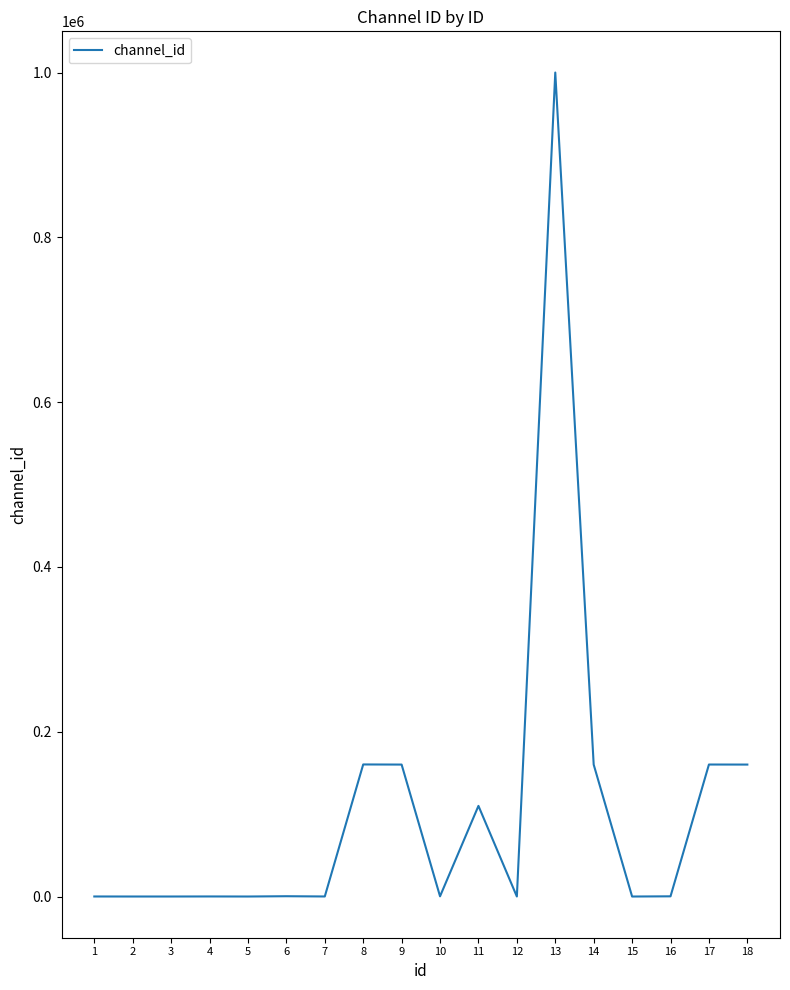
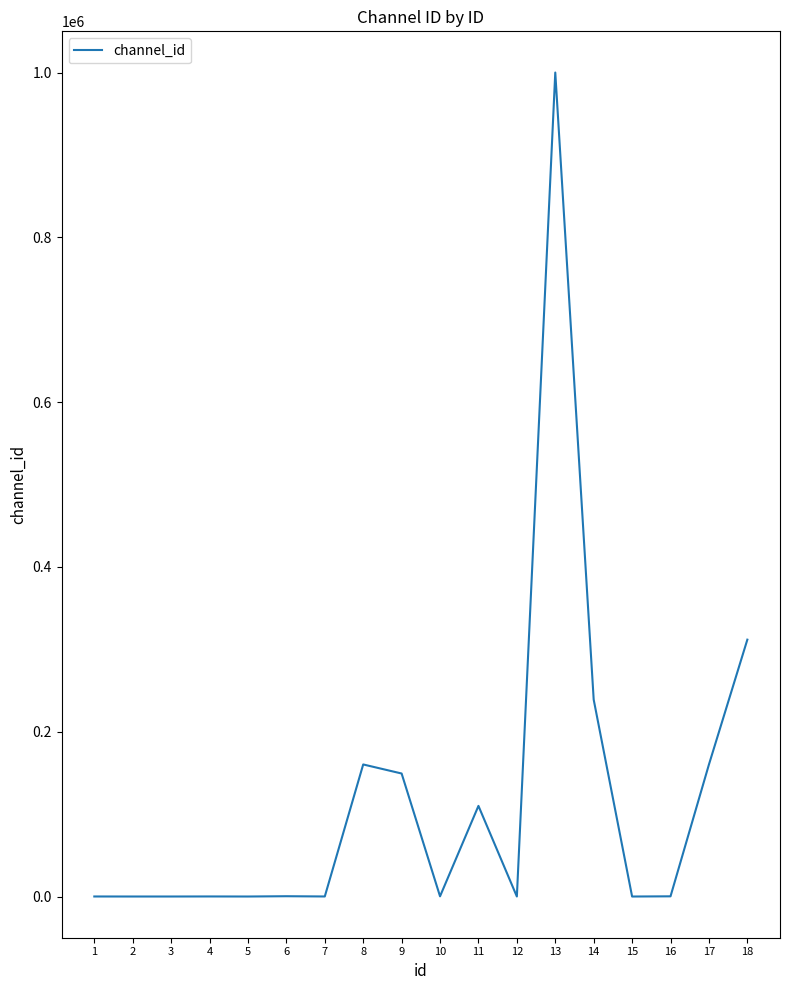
9: 160000 -> 150000
14: 160000 -> 240000
18: 160000 -> 310000
